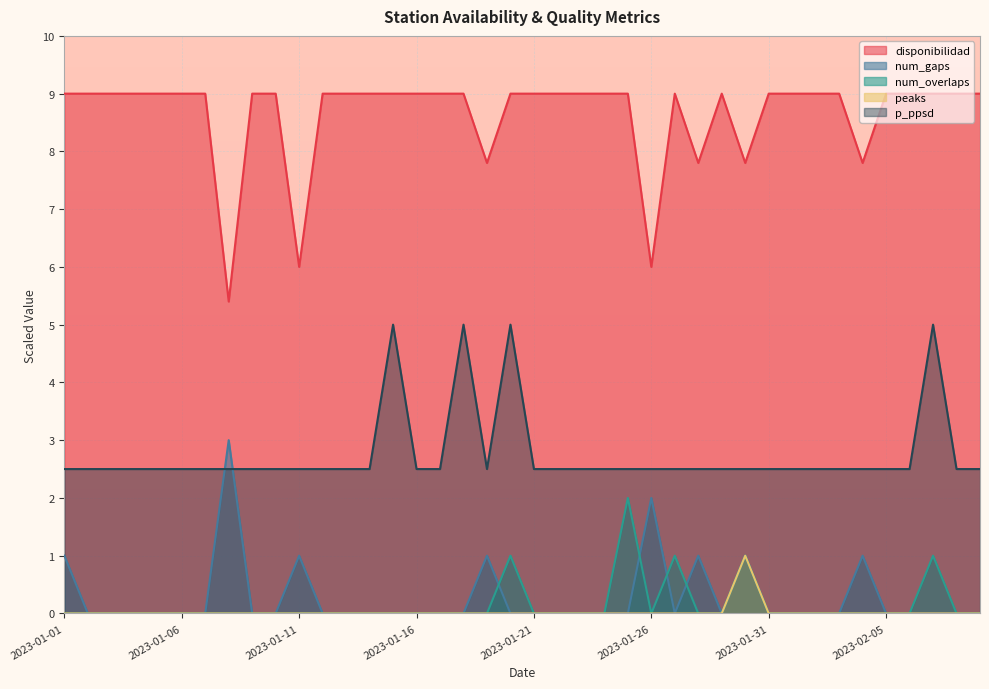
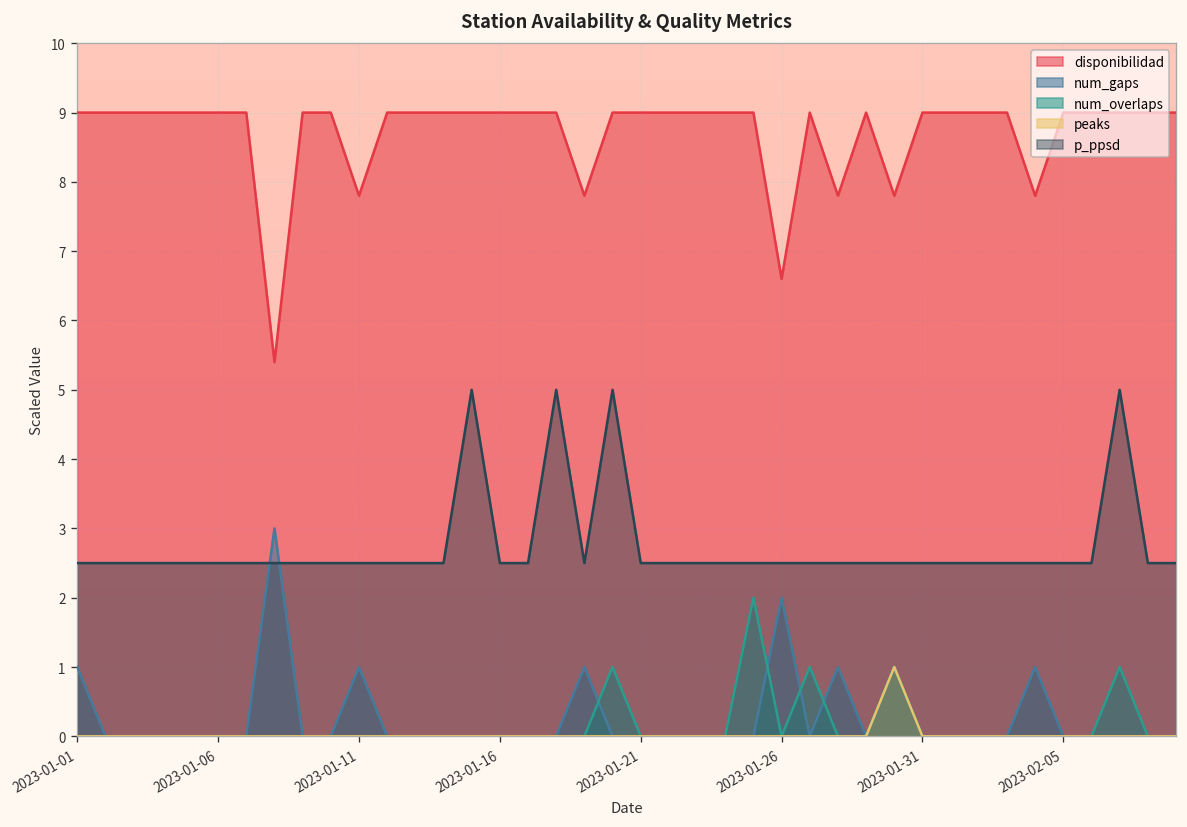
disponibilidad, 2023-01-11: 6.0 -> 7.8
disponibilidad, 2023-01-26: 6.0 -> 6.6
